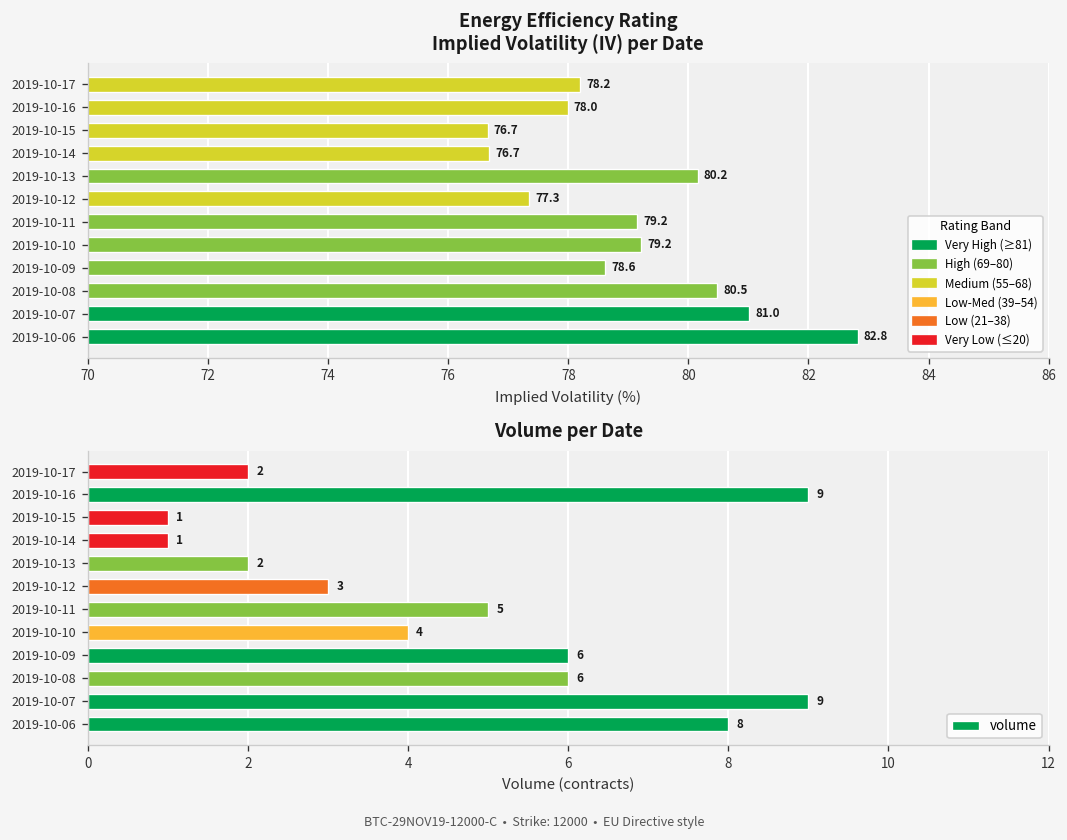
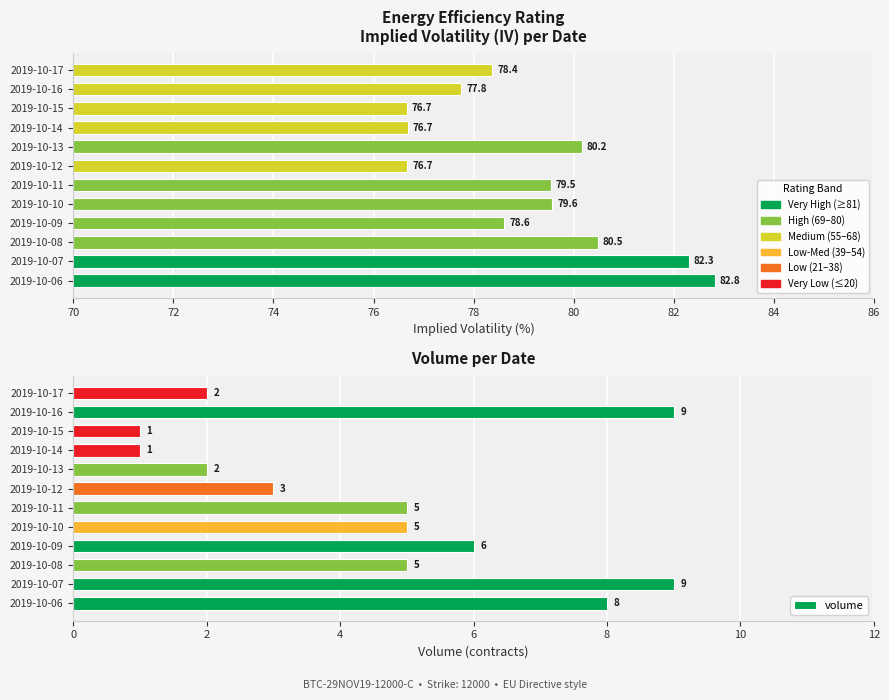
Energy Efficiency Rating Implied Volatility (IV) per Date, 2019-10-17: 78.2 -> 78.4
Energy Efficiency Rating Implied Volatility (IV) per Date, 2019-10-16: 78.0 -> 77.8
Energy Efficiency Rating Implied Volatility (IV) per Date, 2019-10-12: 77.3 -> 76.7
Energy Efficiency Rating Implied Volatility (IV) per Date, 2019-10-11: 79.2 -> 79.5
Energy Efficiency Rating Implied Volatility (IV) per Date, 2019-10-10: 79.2 -> 79.6
Energy Efficiency Rating Implied Volatility (IV) per Date, 2019-10-07: 81.0 -> 82.3
Volume per Date, 2019-10-10: 4 -> 5
Volume per Date, 2019-10-08: 6 -> 5
